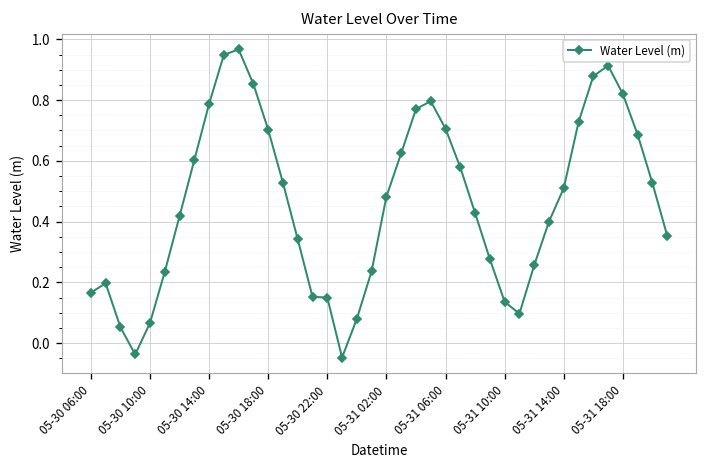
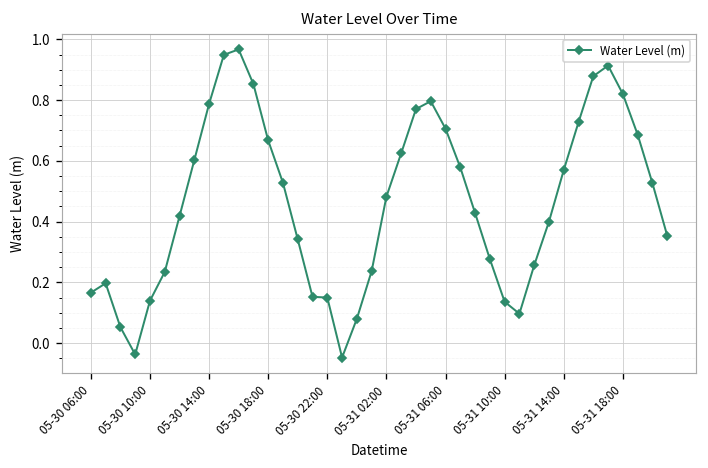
05-30 10:00: 0.07 -> 0.14
05-30 18:00: 0.70 -> 0.67
05-31 14:00: 0.51 -> 0.57
